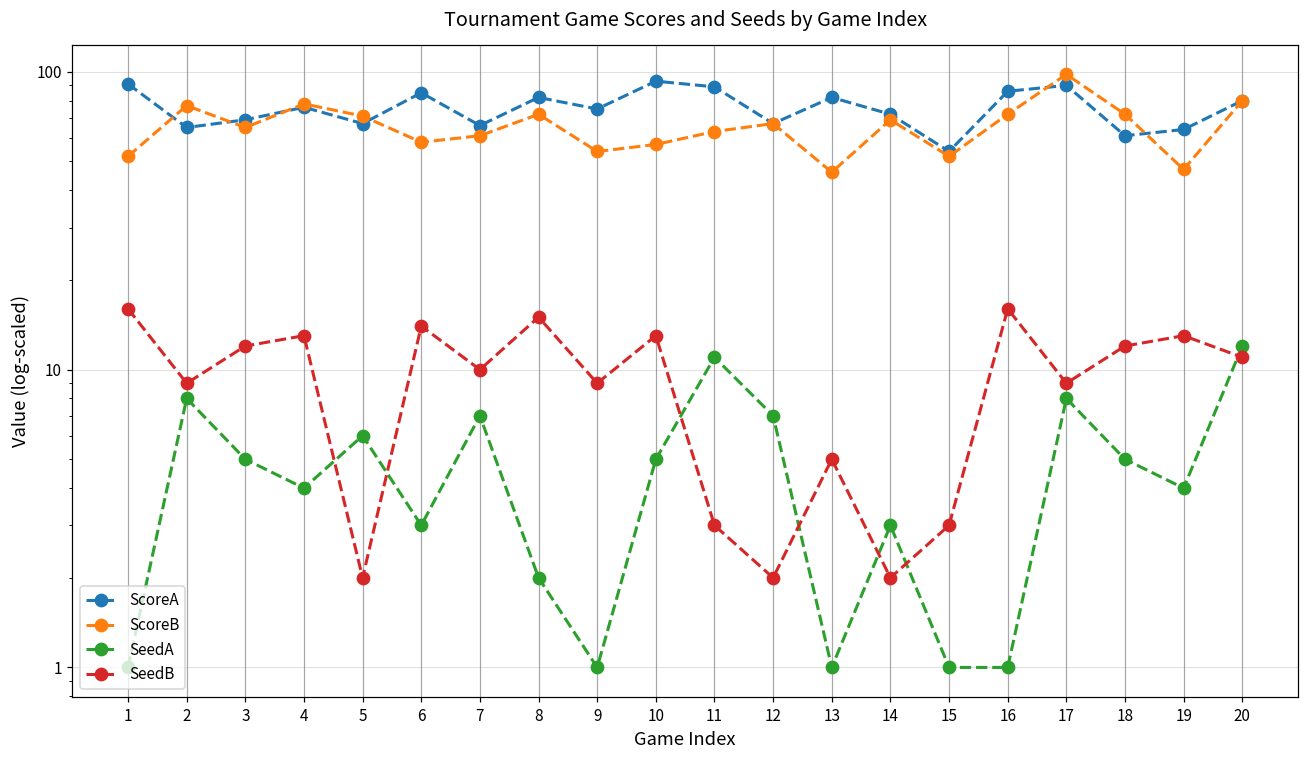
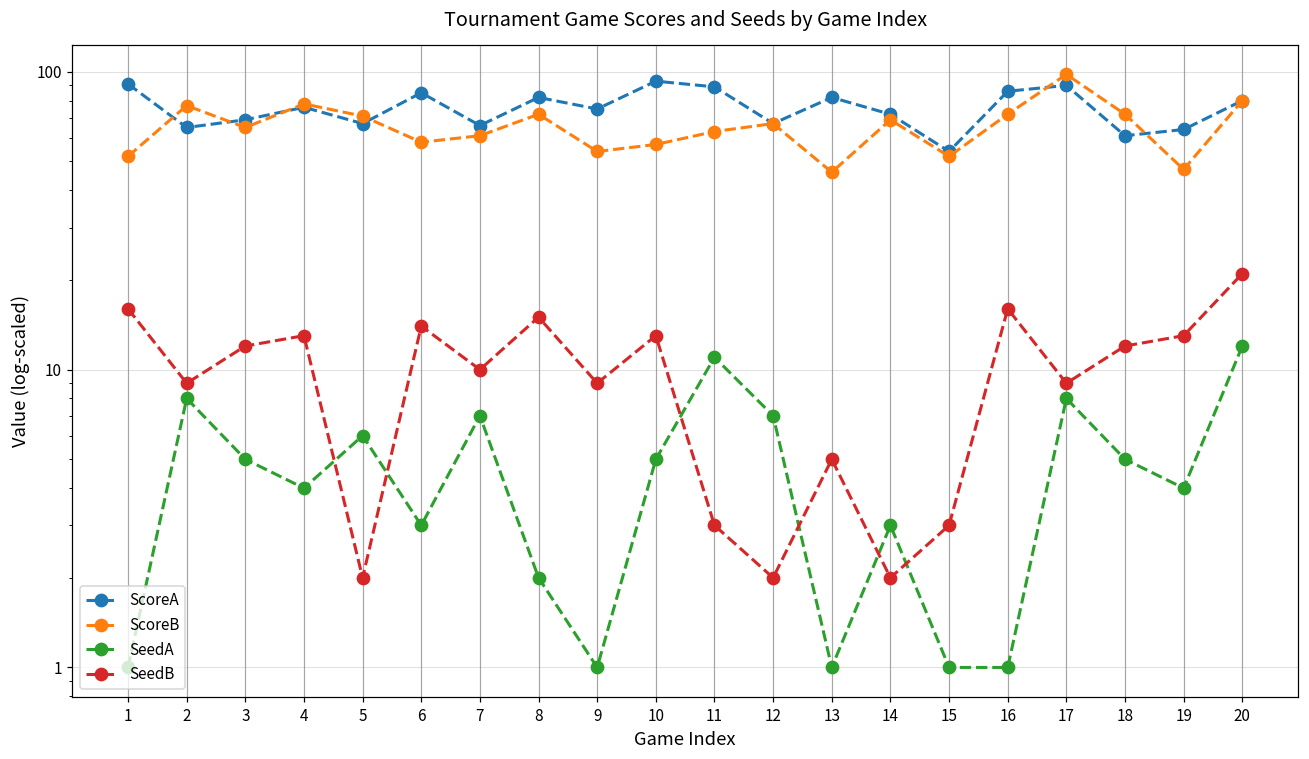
SeedB, 20: 11 -> 21
